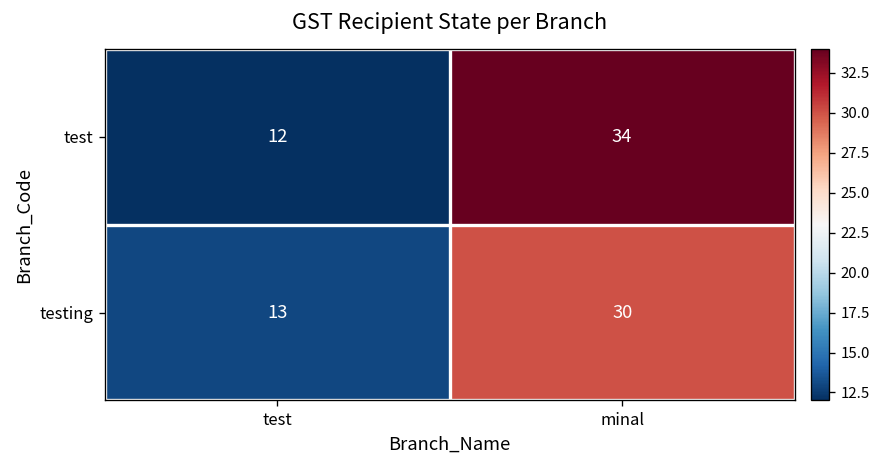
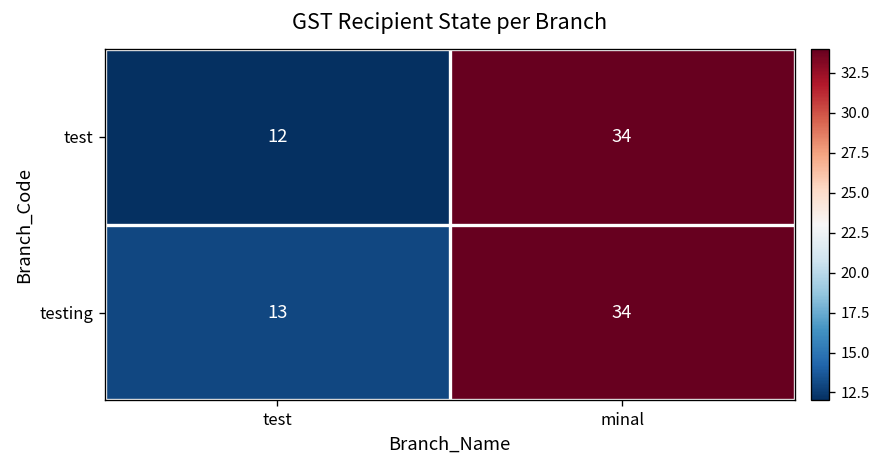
testing, minal: 30 -> 34
